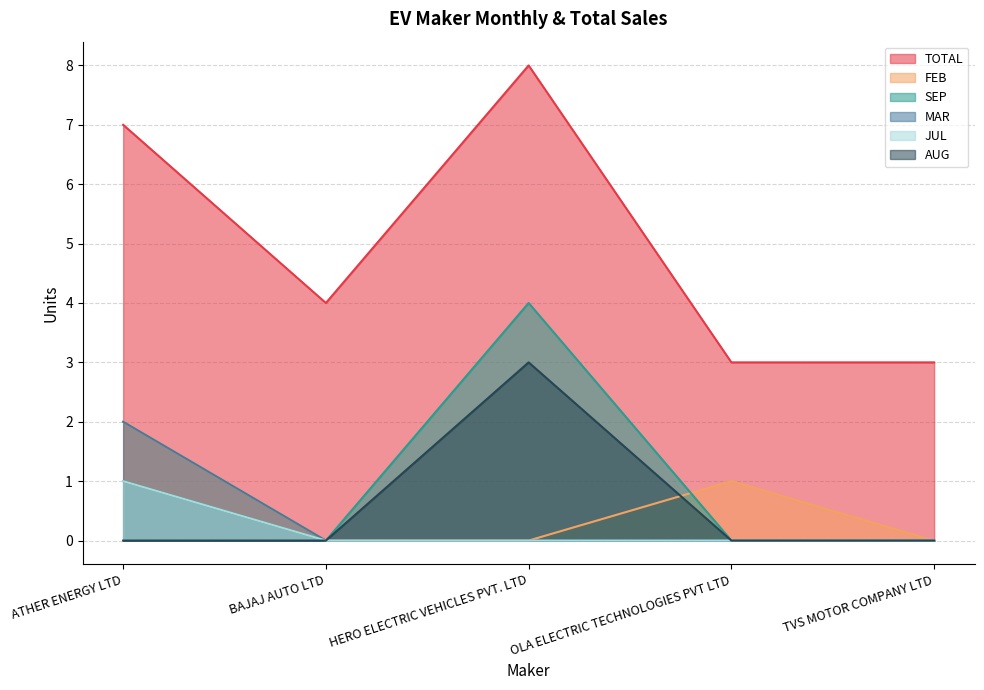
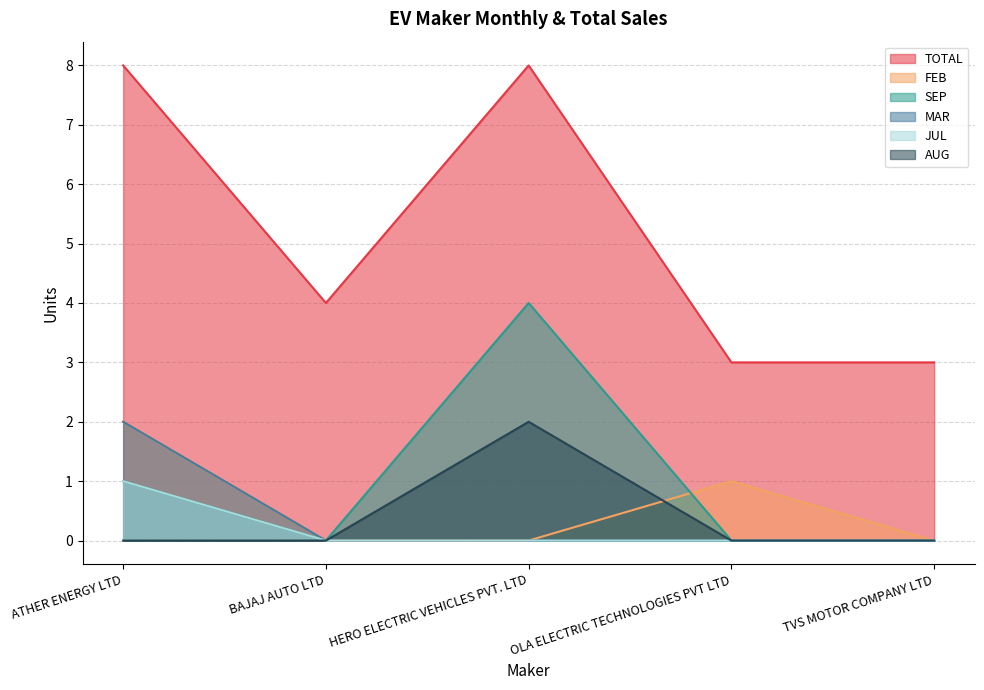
TOTAL, ATHER ENERGY LTD: 7 -> 8
AUG, HERO ELECTRIC VEHICLES PVT. LTD: 3 -> 2
